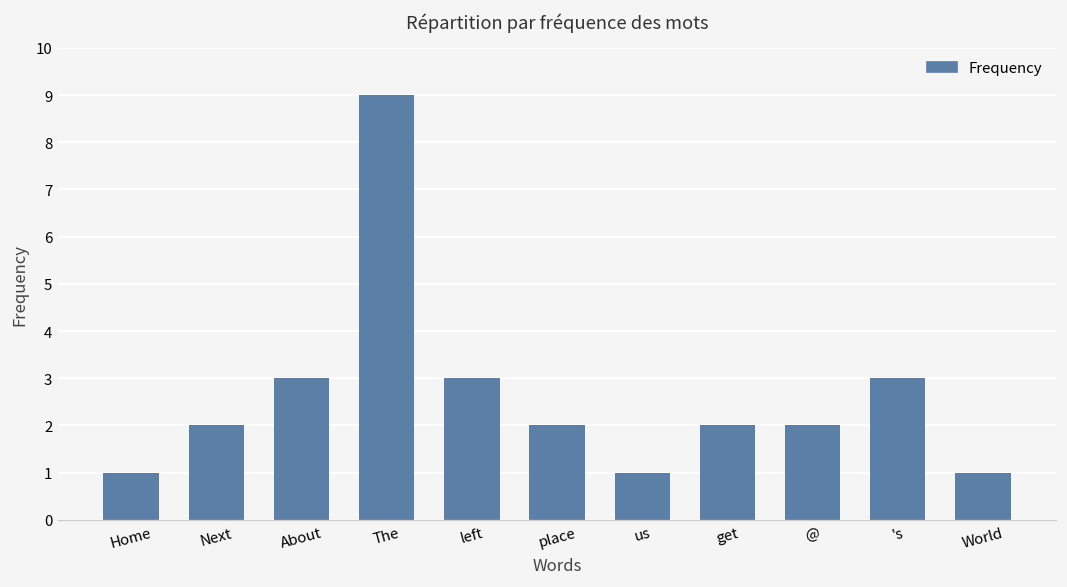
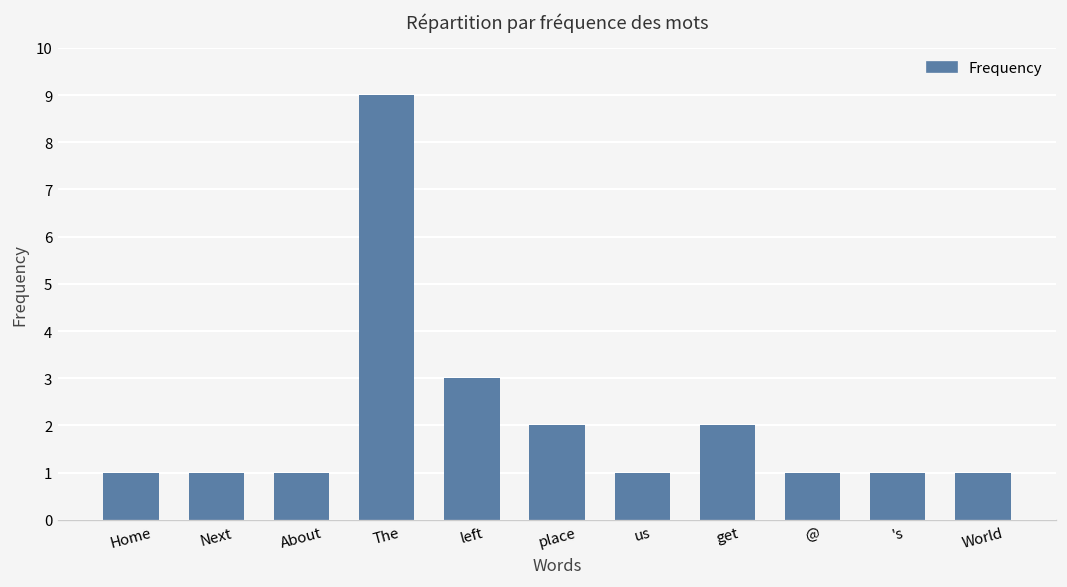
Next: 2 -> 1
About: 3 -> 1
@: 2 -> 1
's: 3 -> 1
